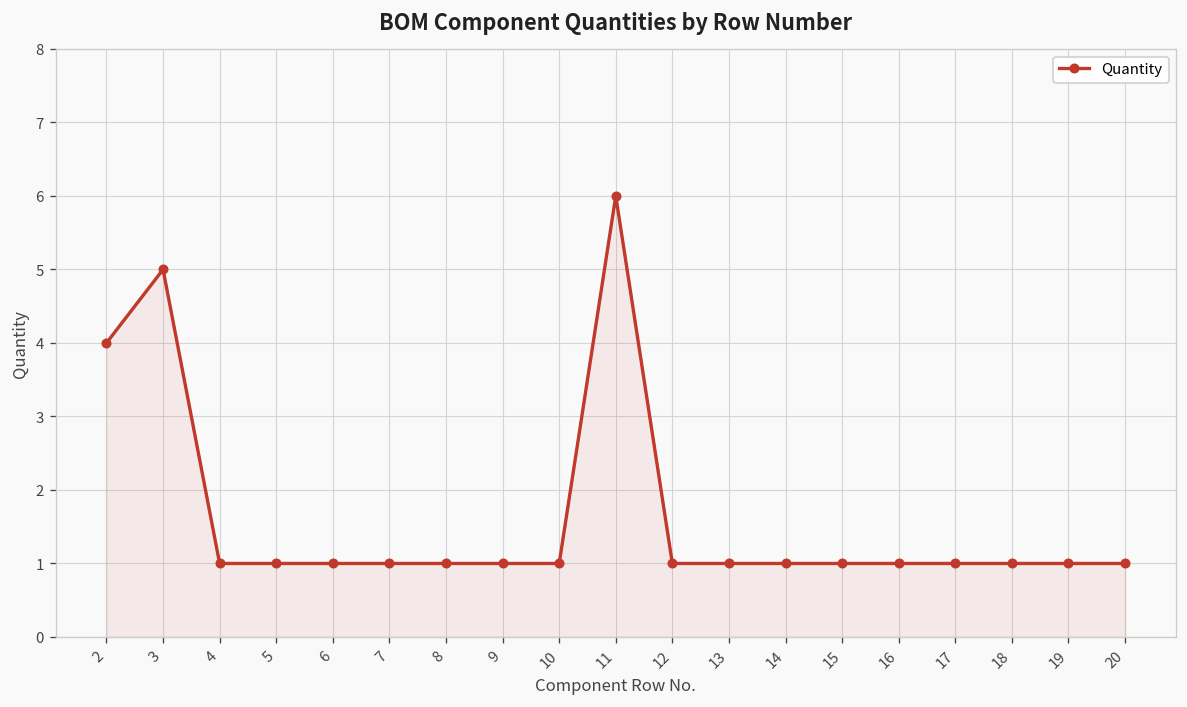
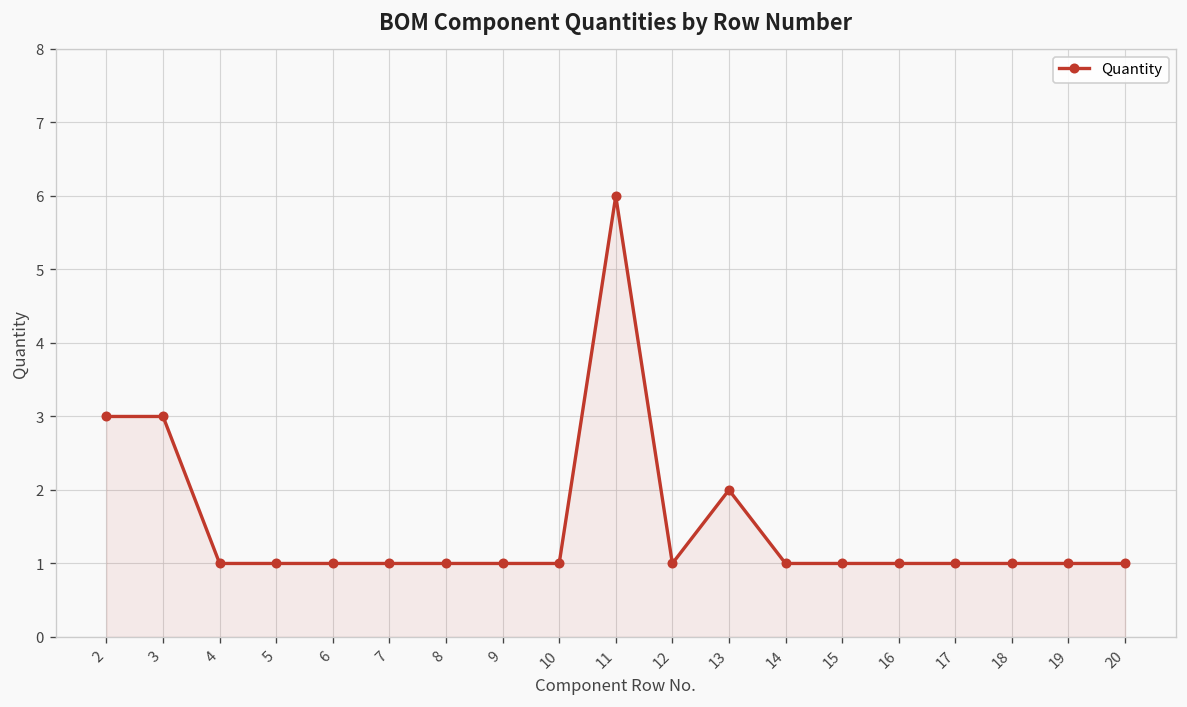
2: 4 -> 3
3: 5 -> 3
13: 1 -> 2
